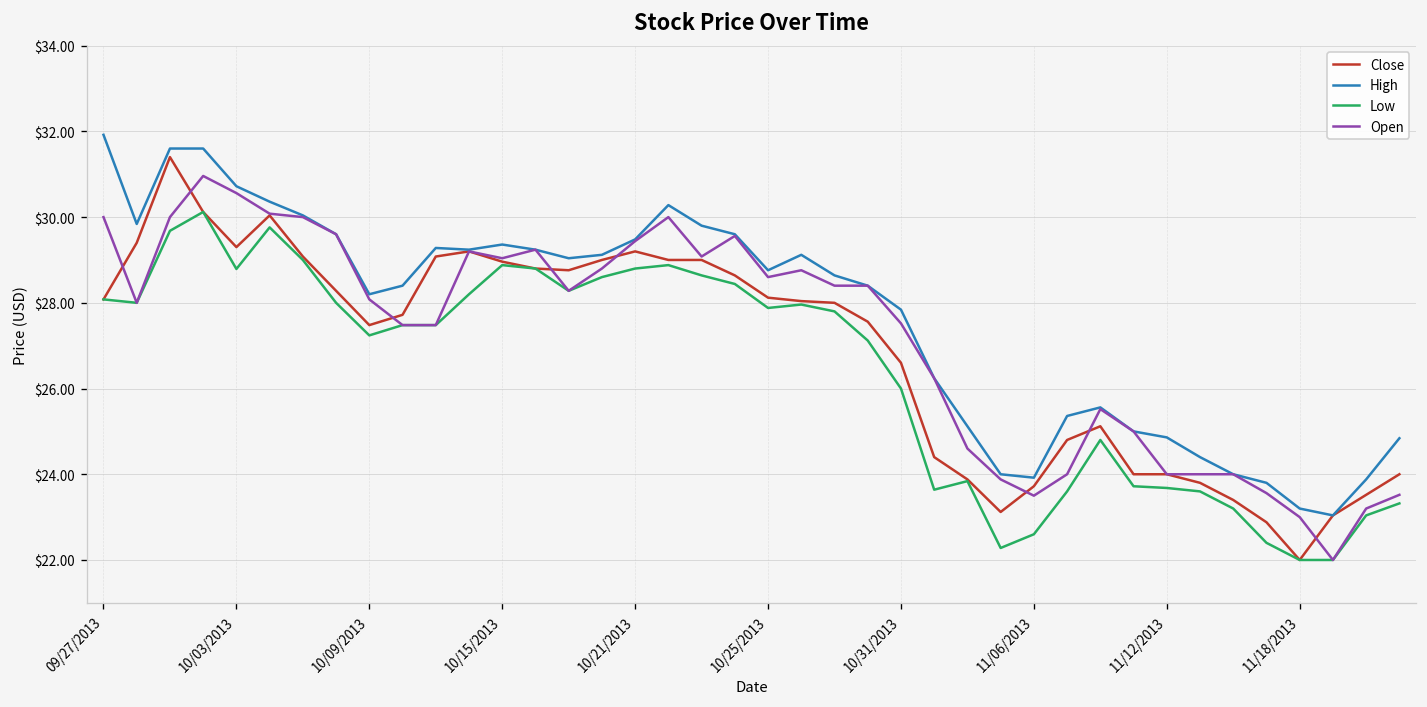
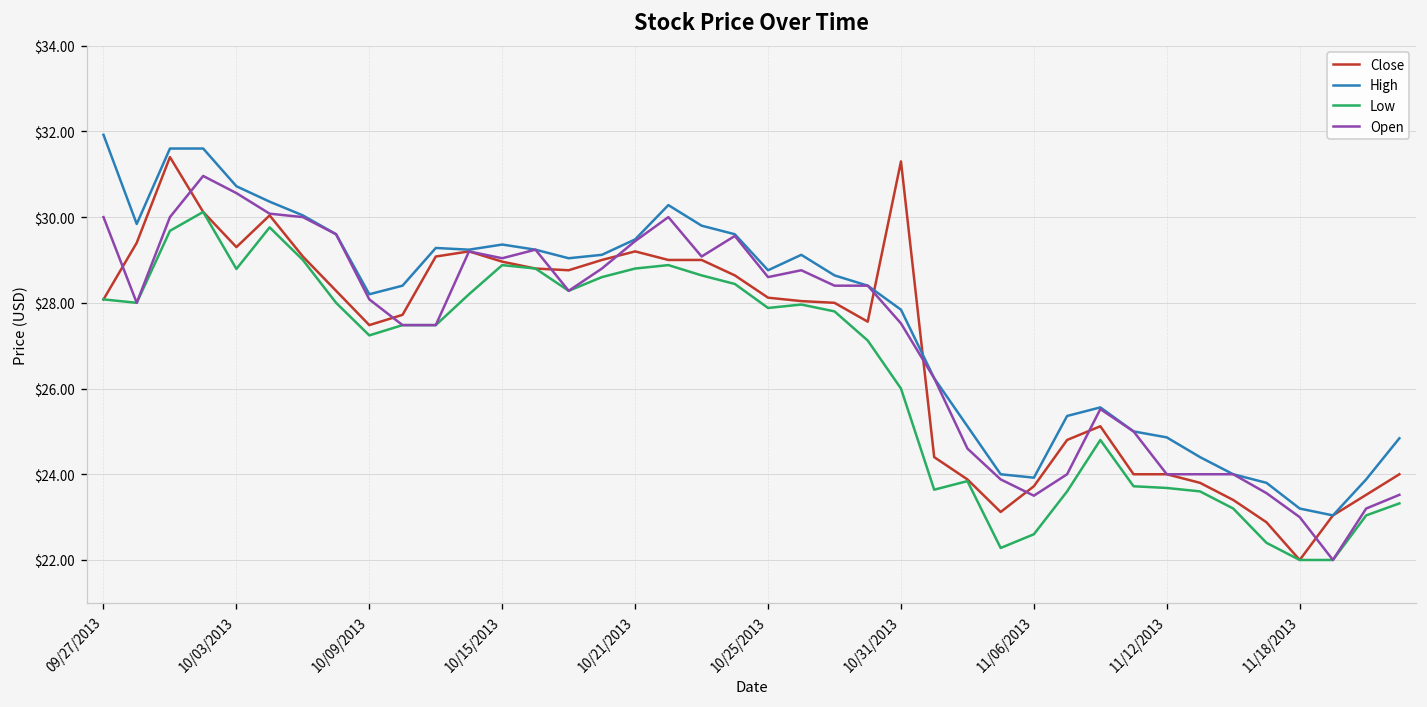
Close, 10/31/2013: $26.6 -> $31.3
